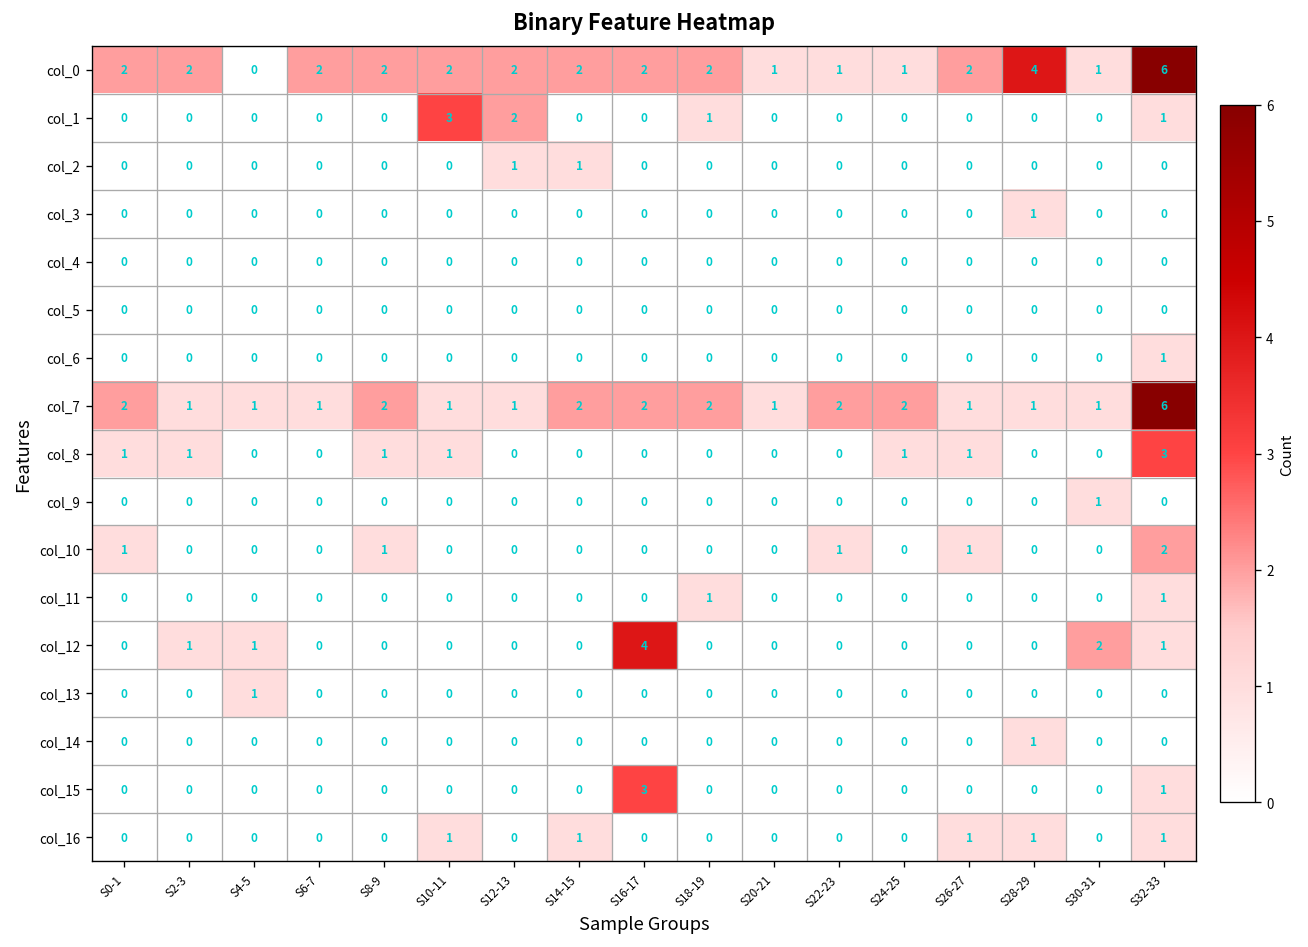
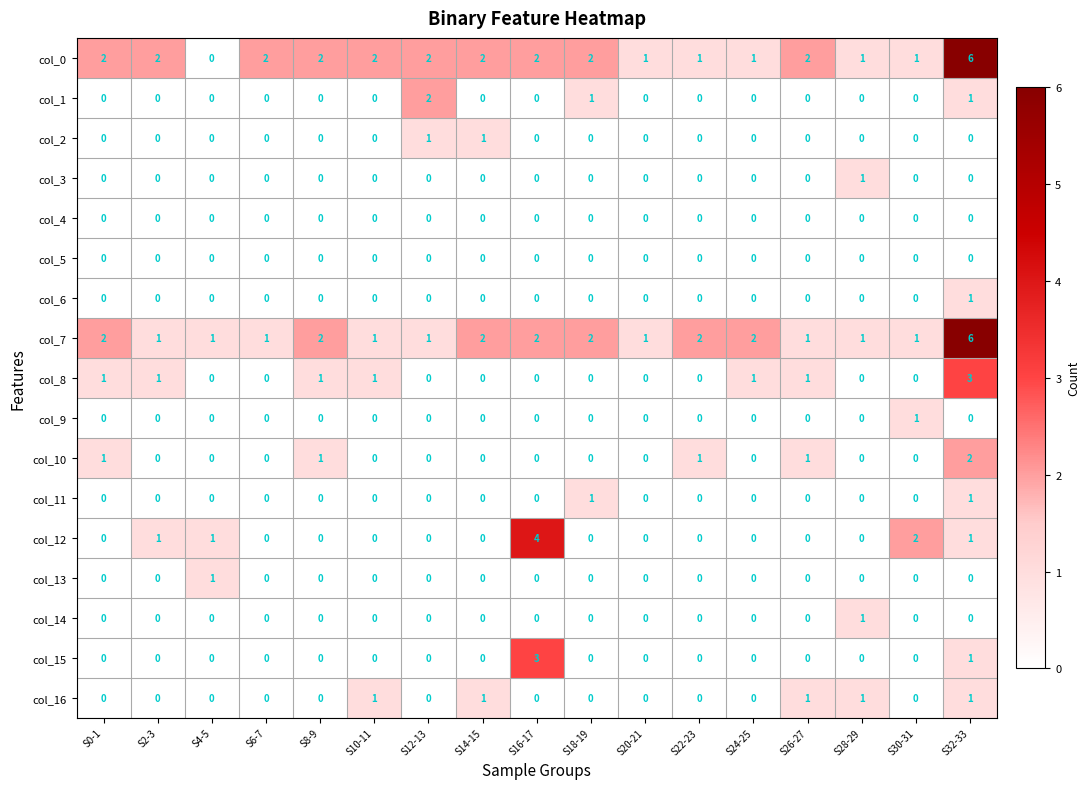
col_0, S28-29: 4 -> 1
col_1, S10-11: 3 -> 0
